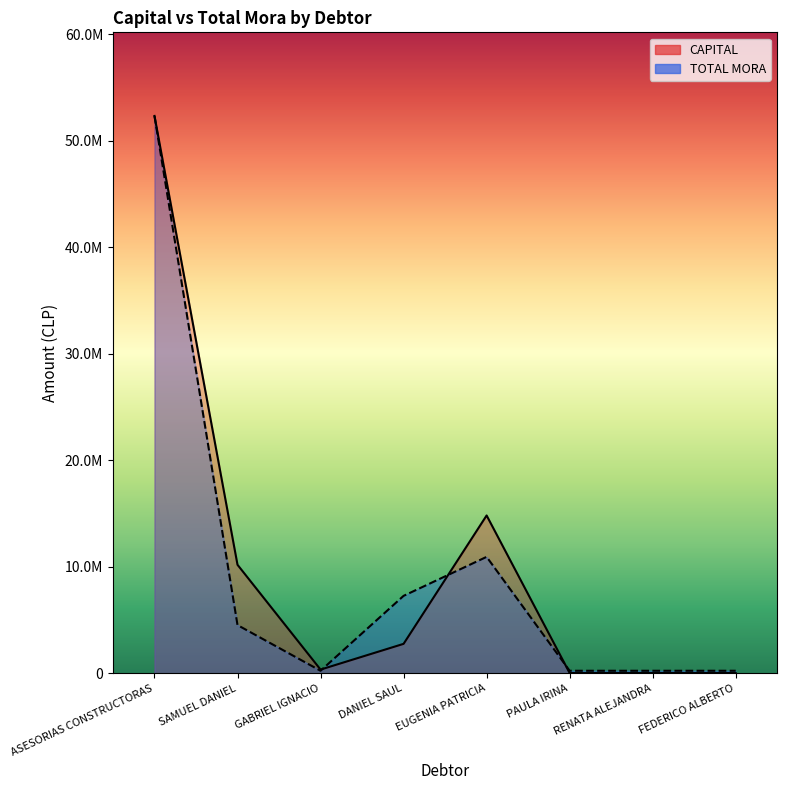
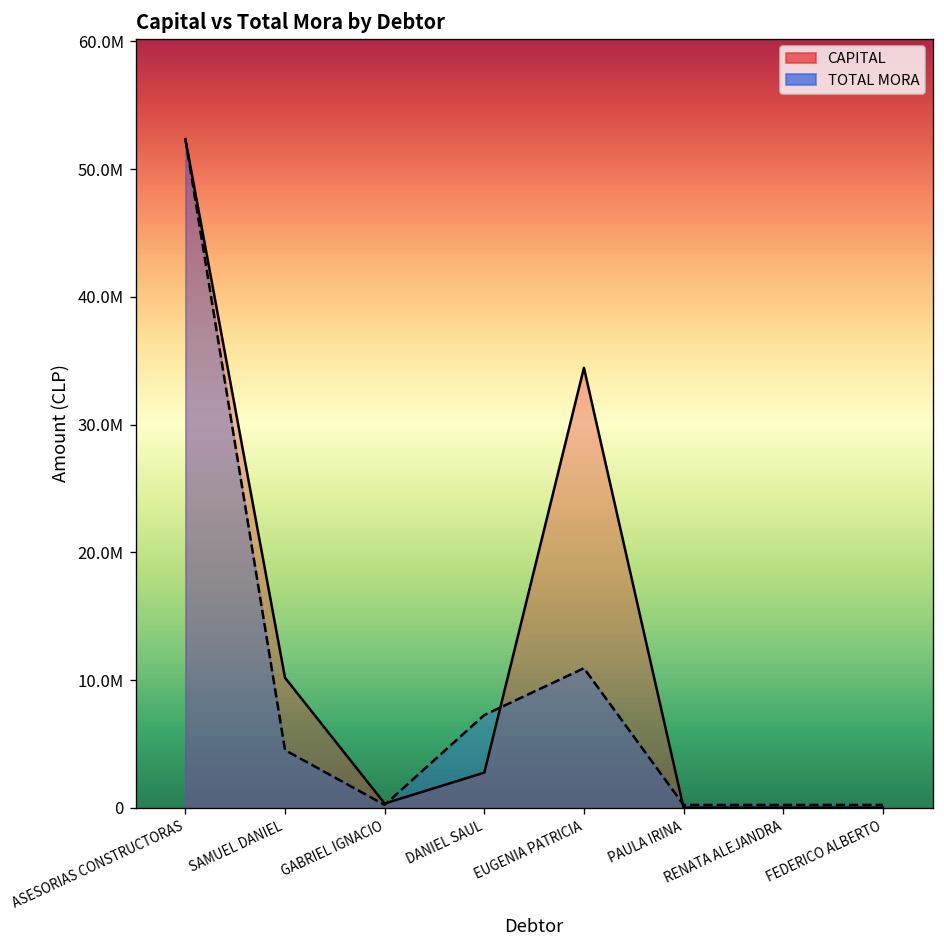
CAPITAL, EUGENIA PATRICIA: 14800000 -> 34400000
